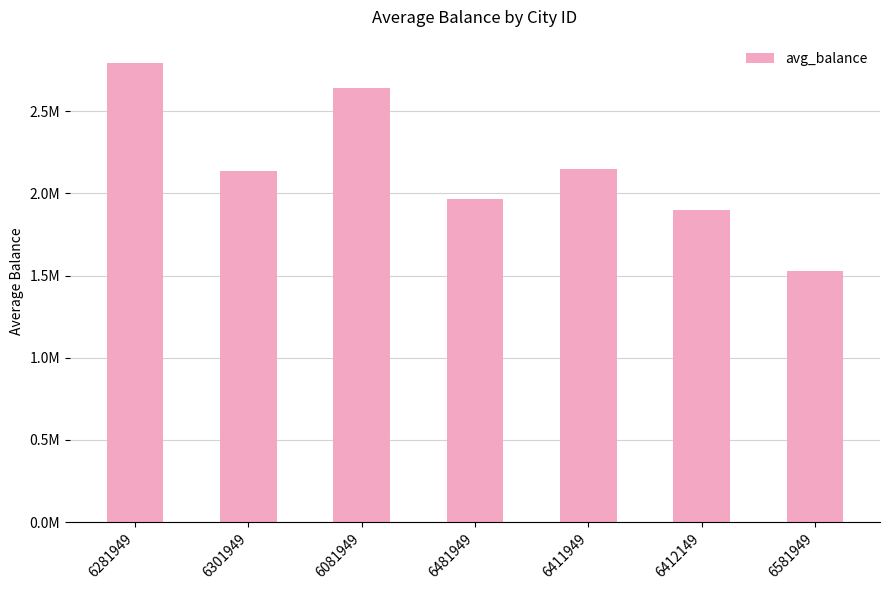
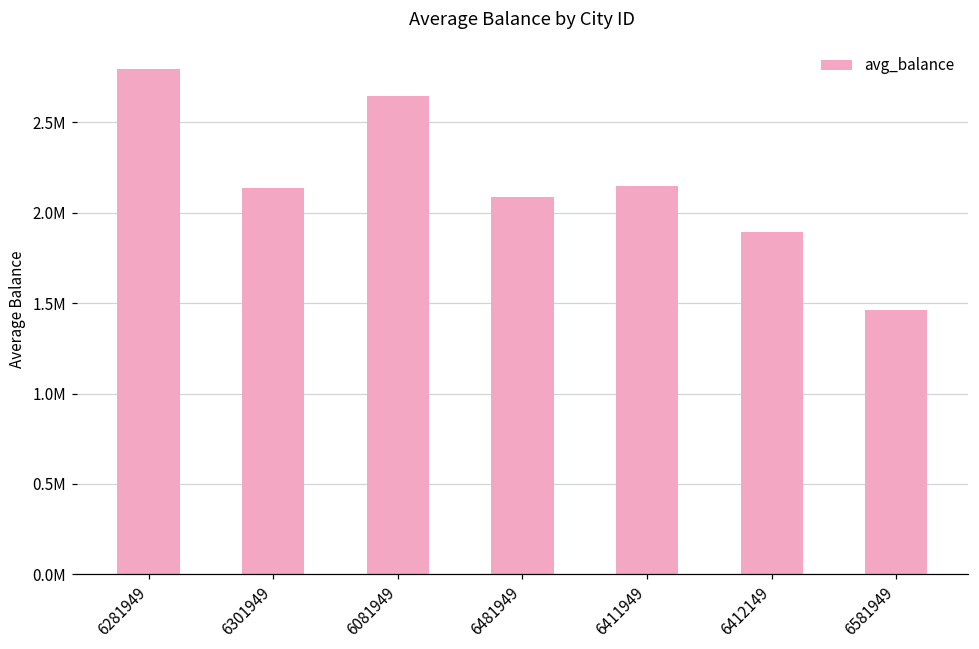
6481949: 1970000 -> 2090000
6581949: 1530000 -> 1460000
